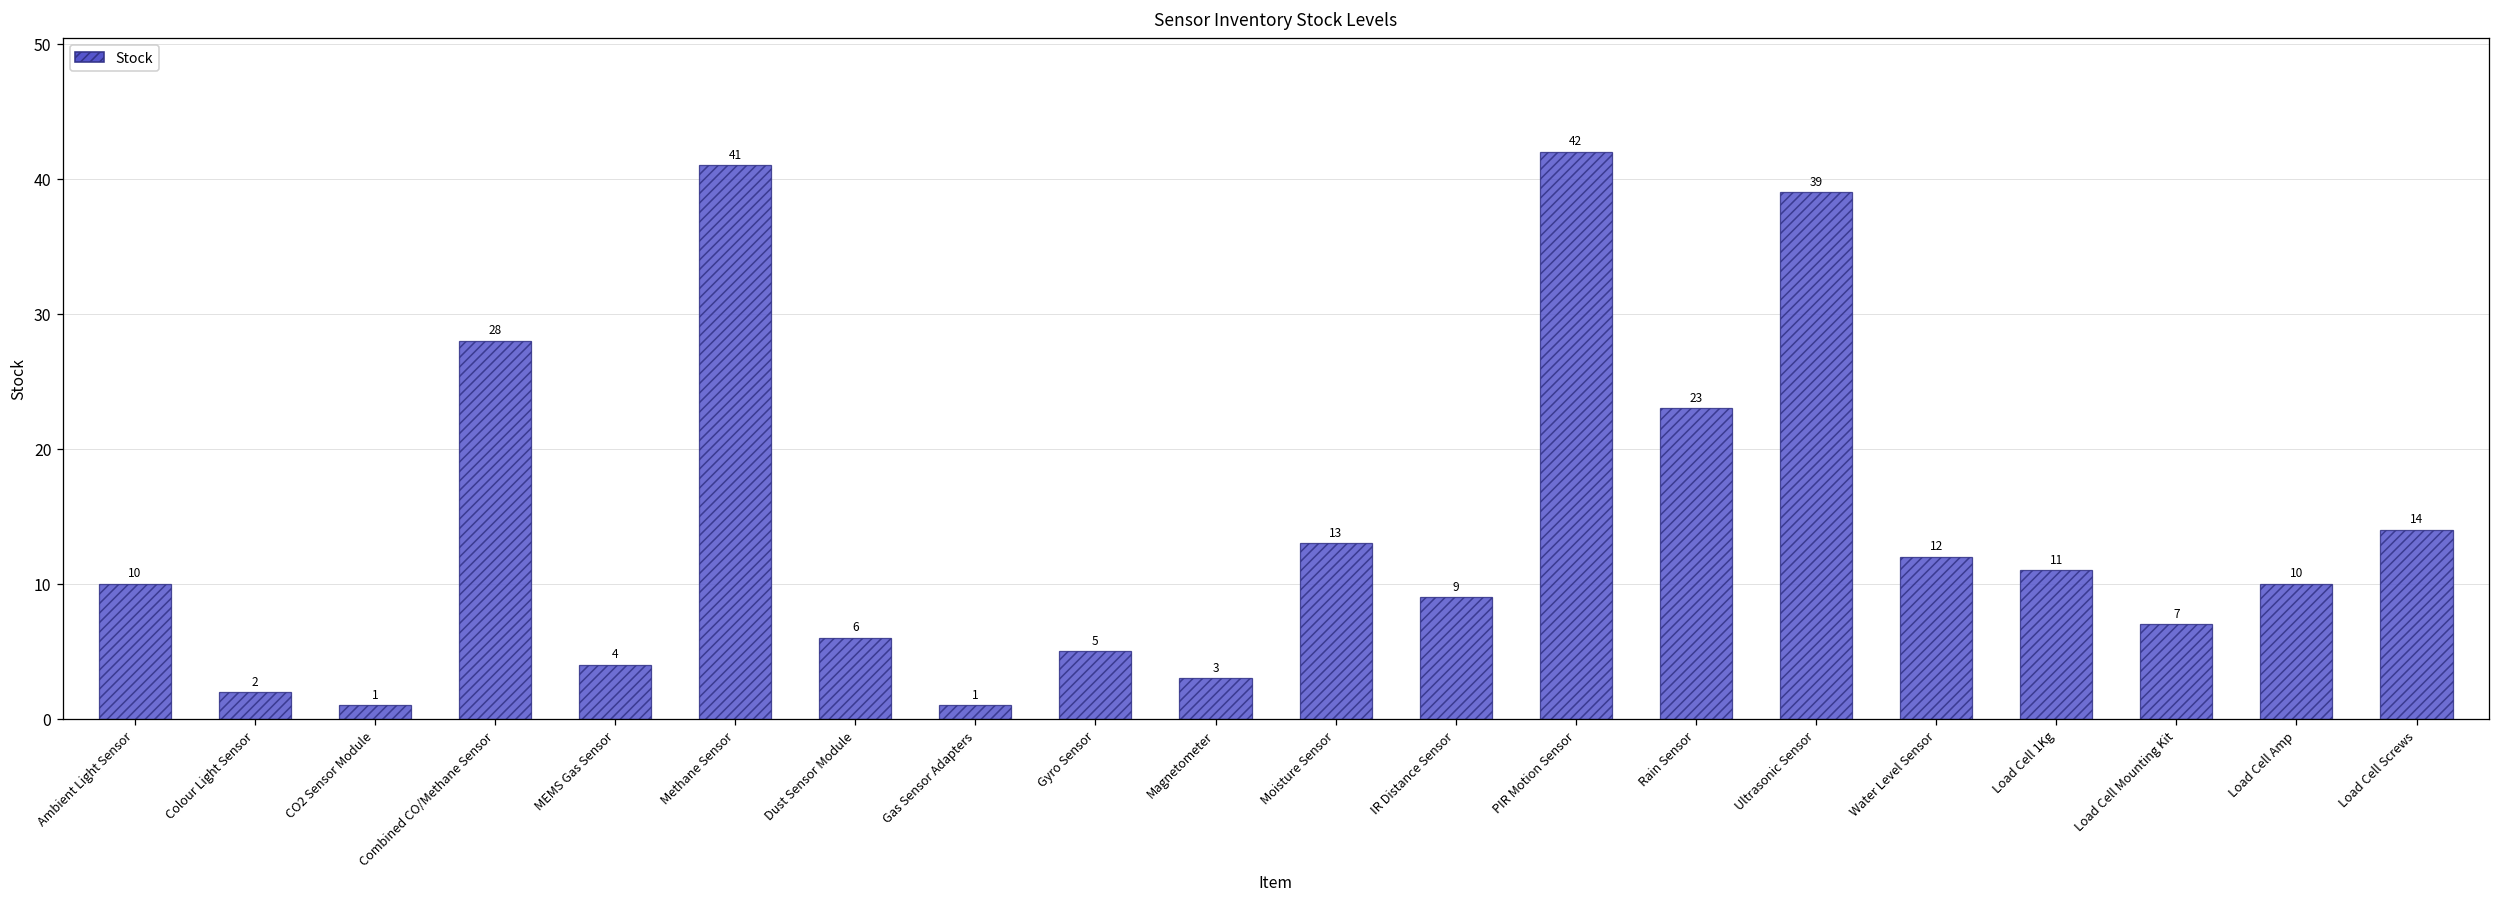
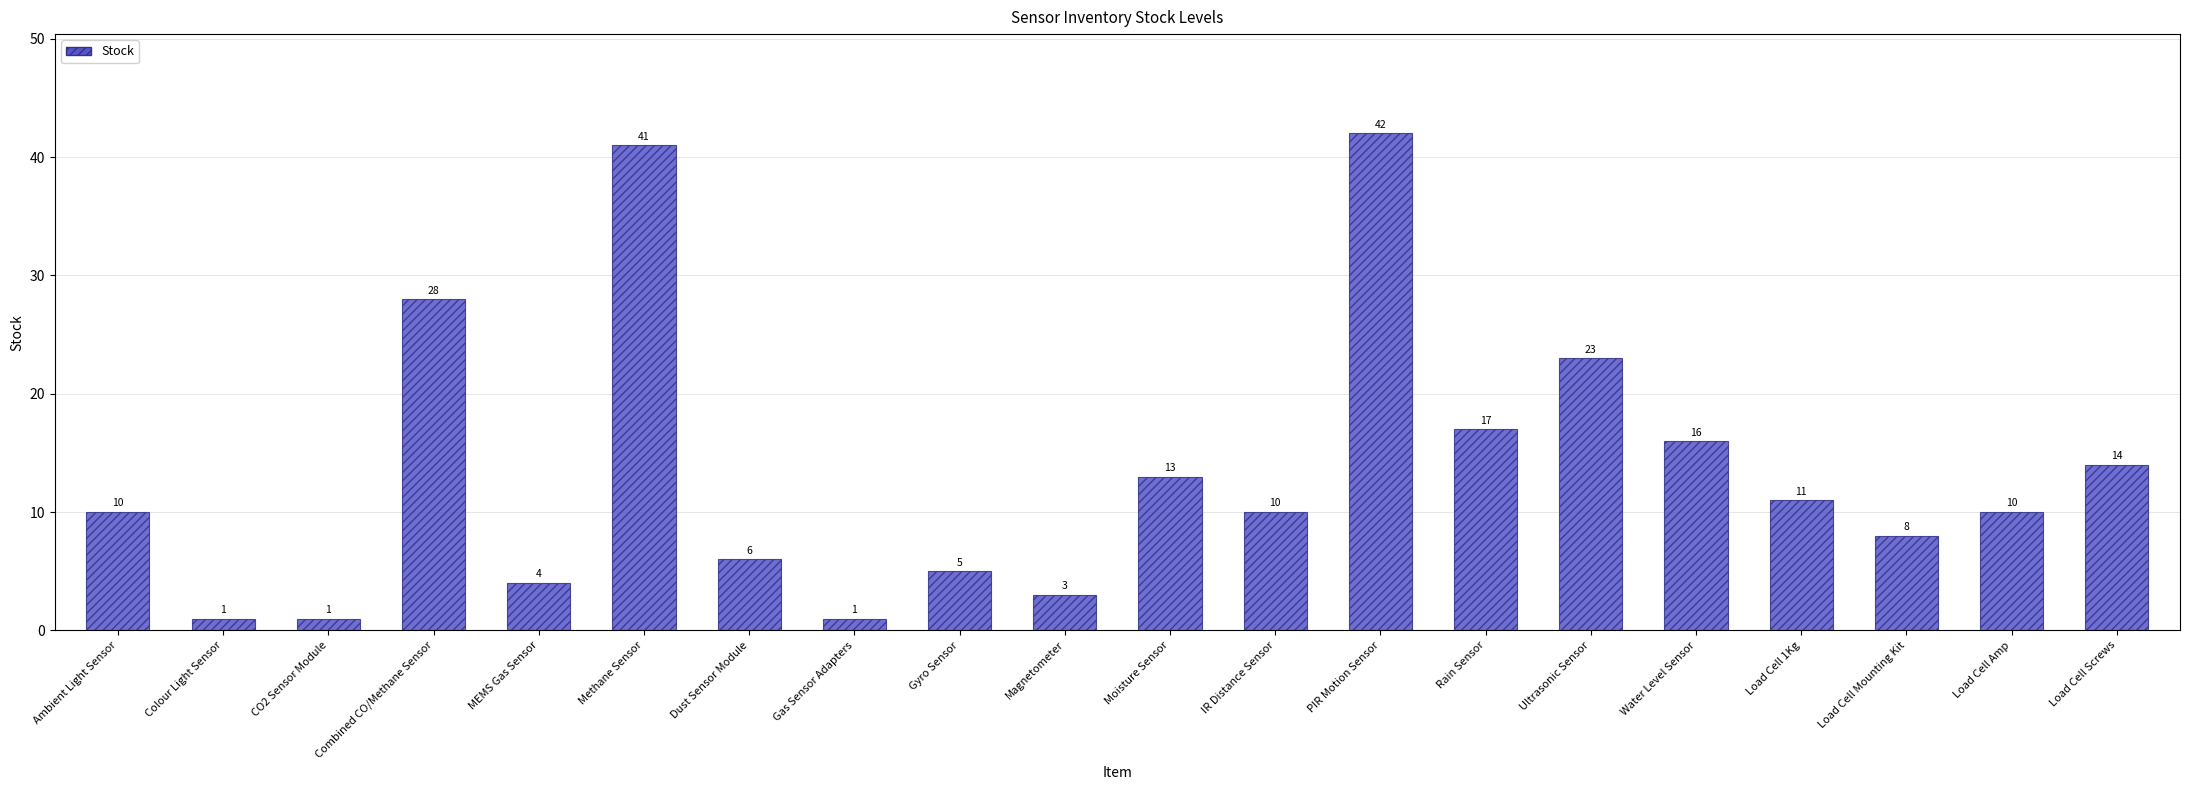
Colour Light Sensor: 2 -> 1
IR Distance Sensor: 9 -> 10
Rain Sensor: 23 -> 17
Ultrasonic Sensor: 39 -> 23
Water Level Sensor: 12 -> 16
Load Cell Mounting Kit: 7 -> 8
